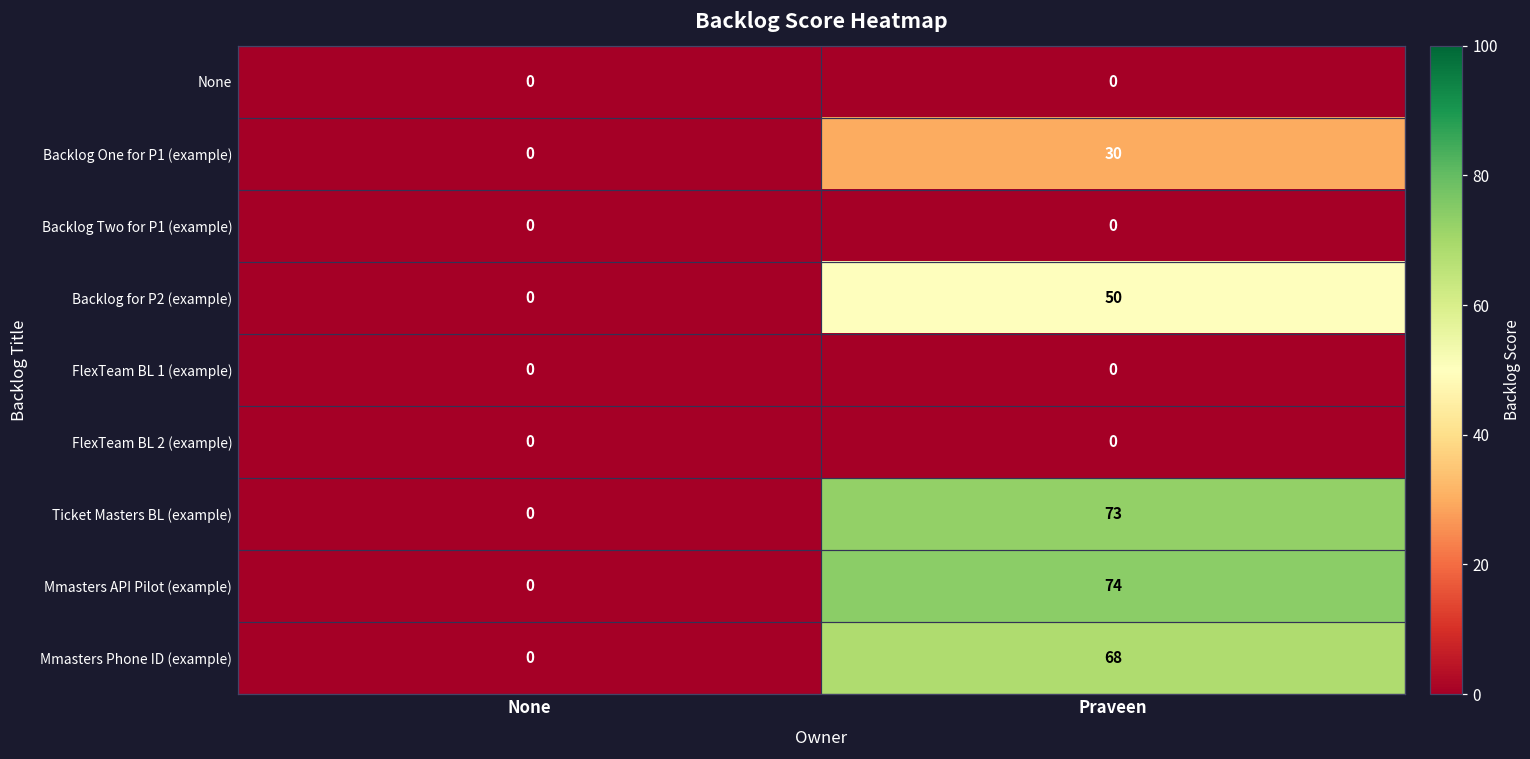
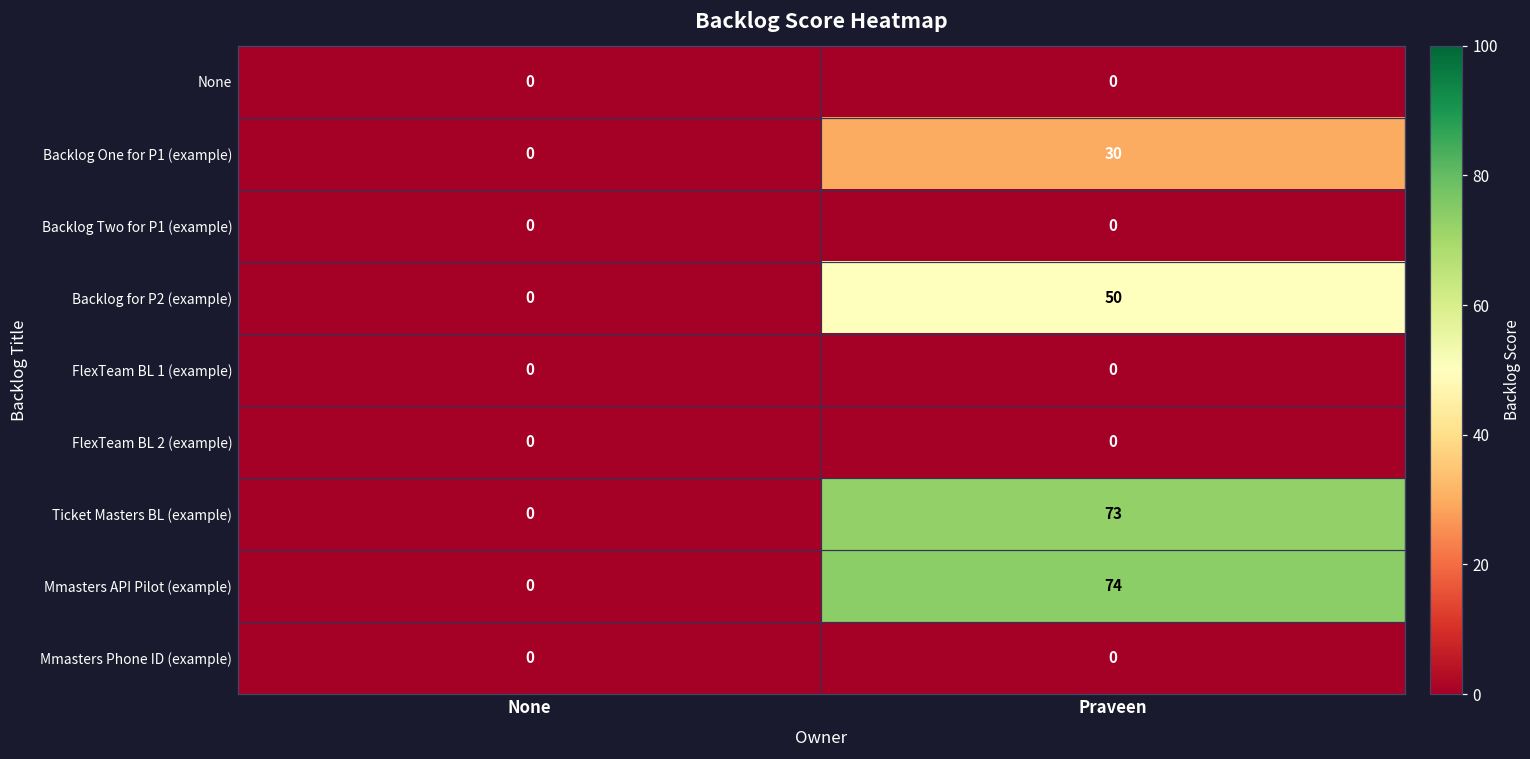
Mmasters Phone ID (example), Praveen: 68 -> 0
